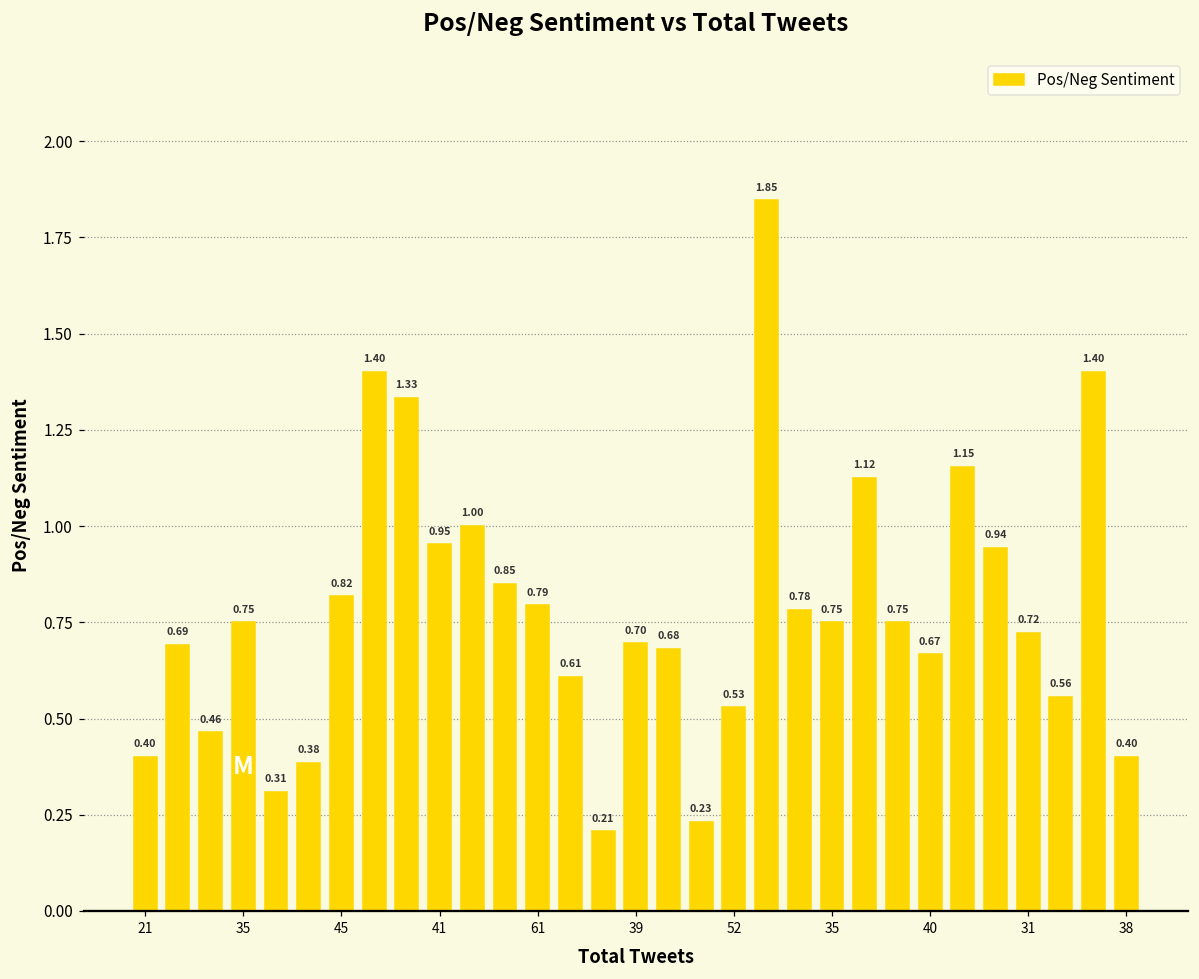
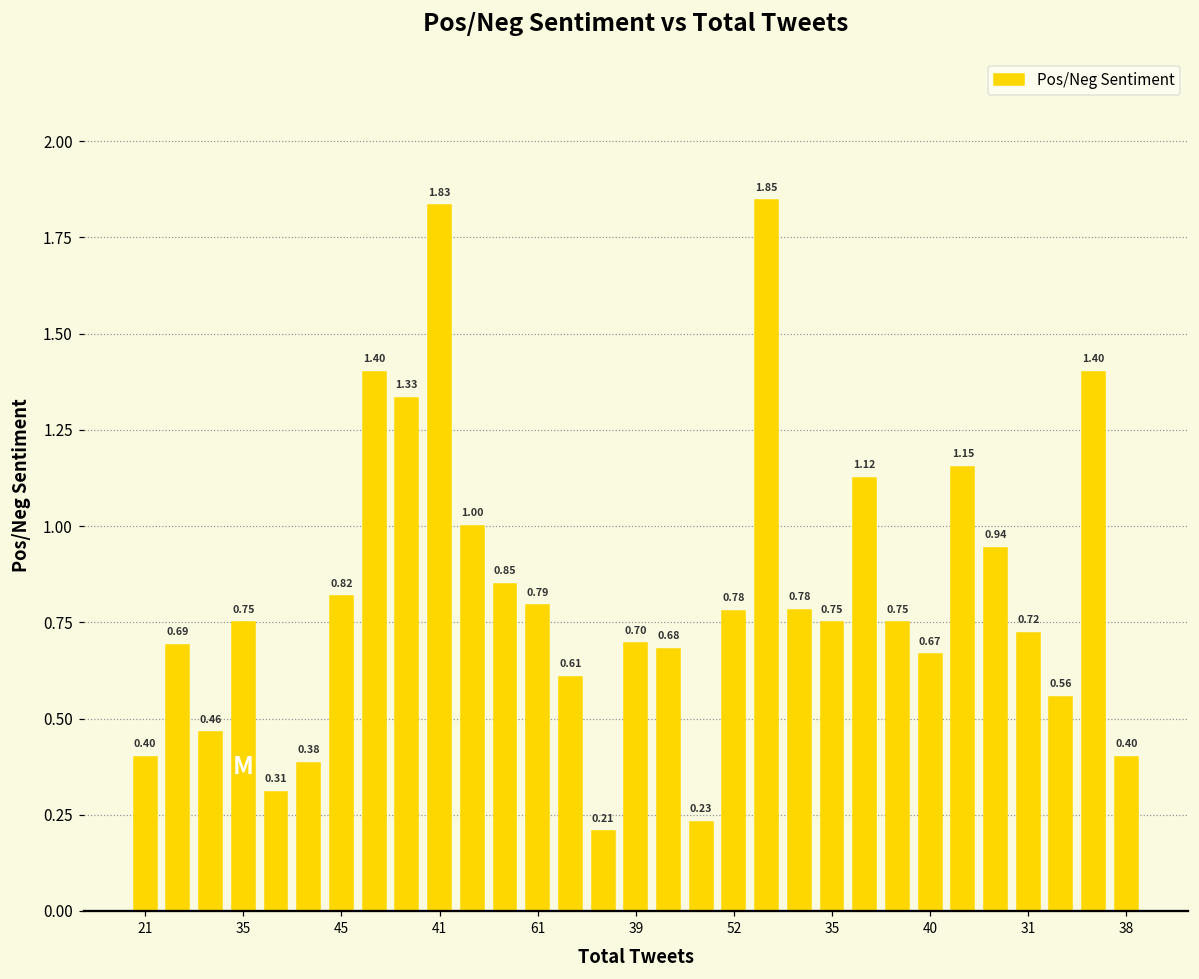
41: 0.95 -> 1.83
52: 0.53 -> 0.78
